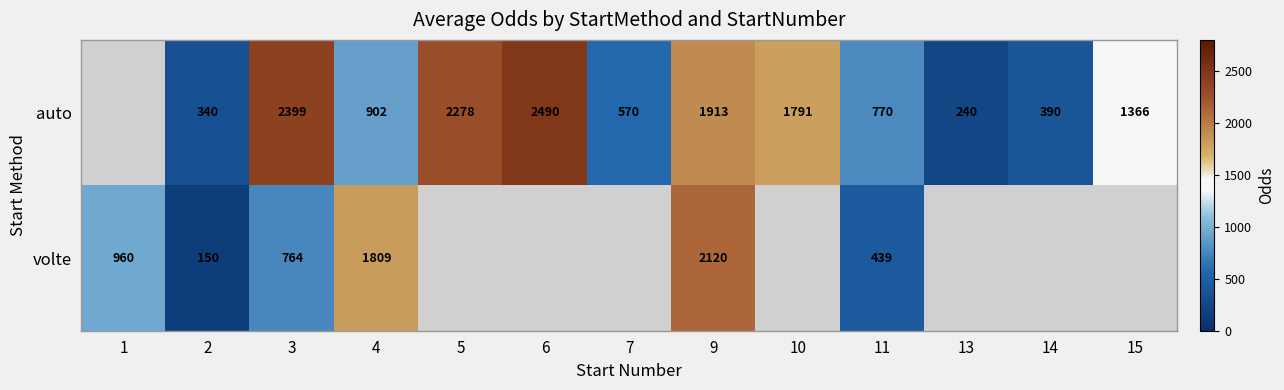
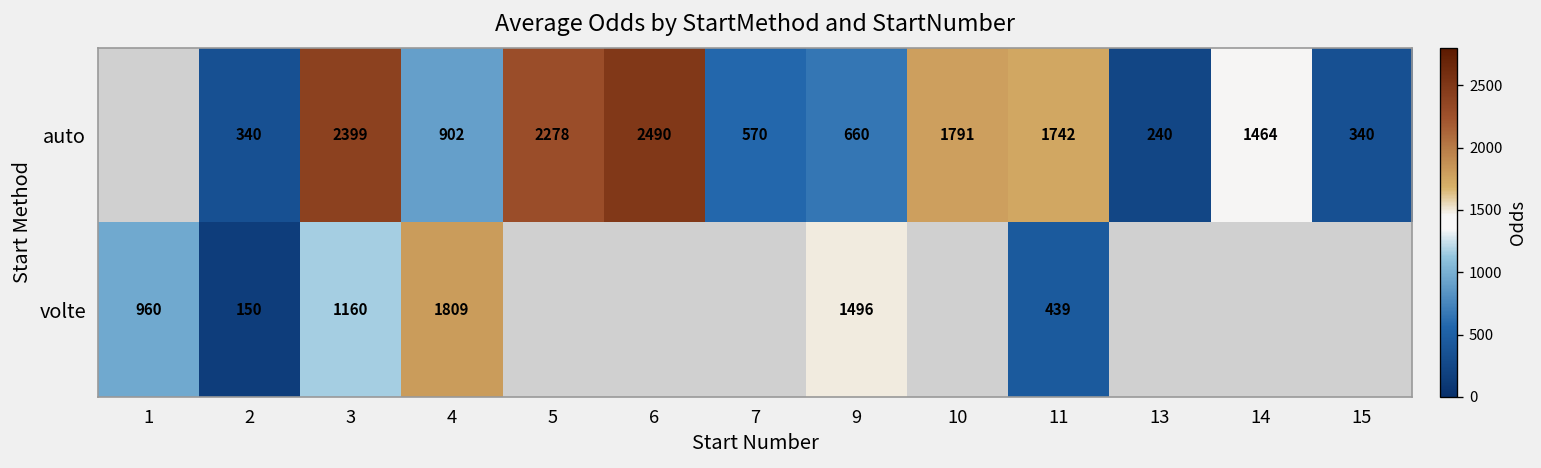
auto, 9: 1913 -> 660
auto, 11: 770 -> 1742
auto, 14: 390 -> 1464
auto, 15: 1366 -> 340
volte, 3: 764 -> 1160
volte, 9: 2120 -> 1496
